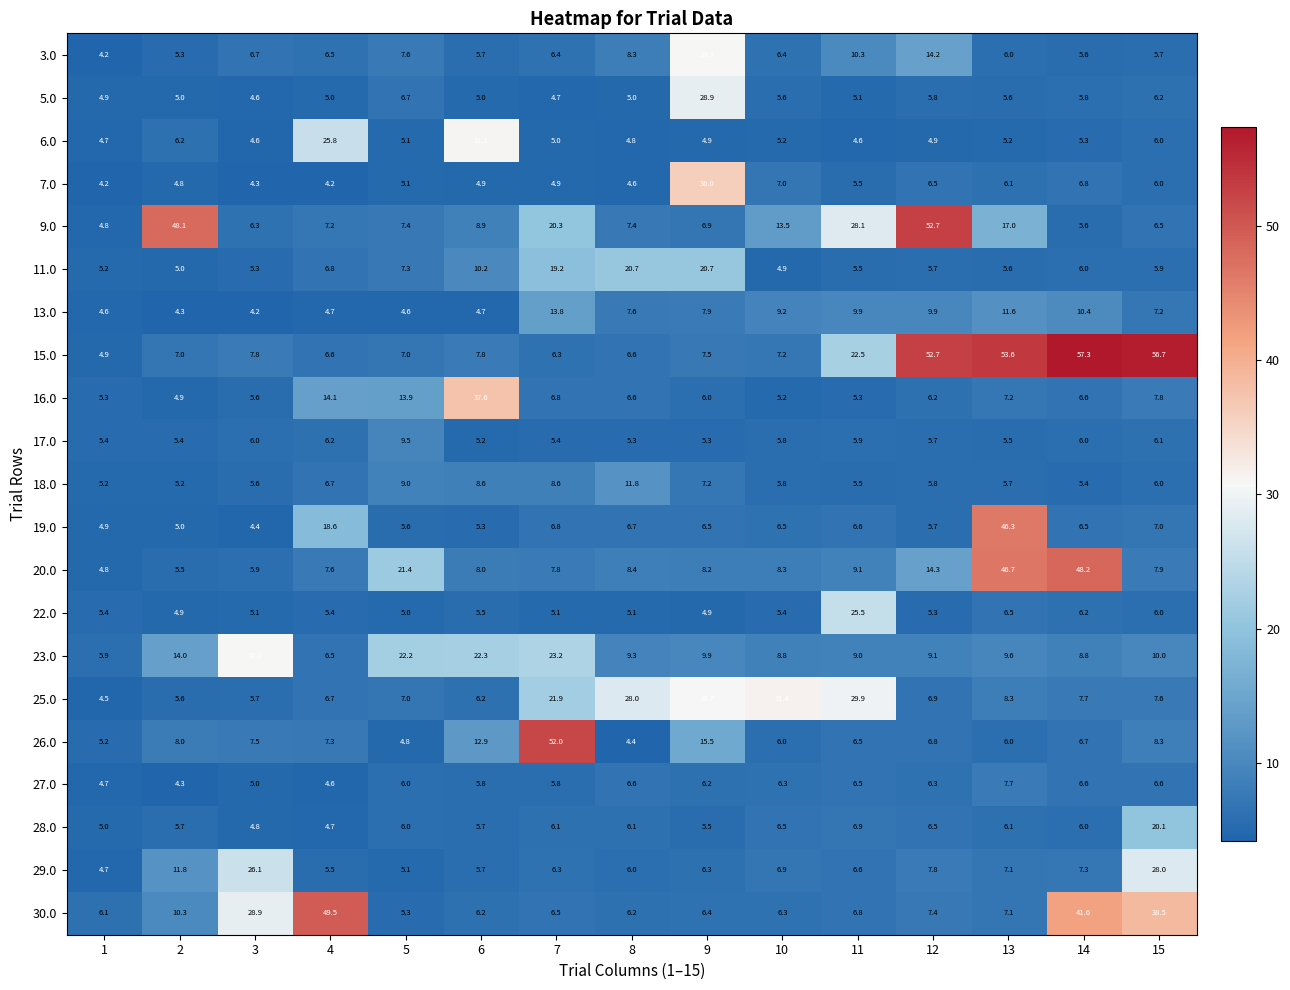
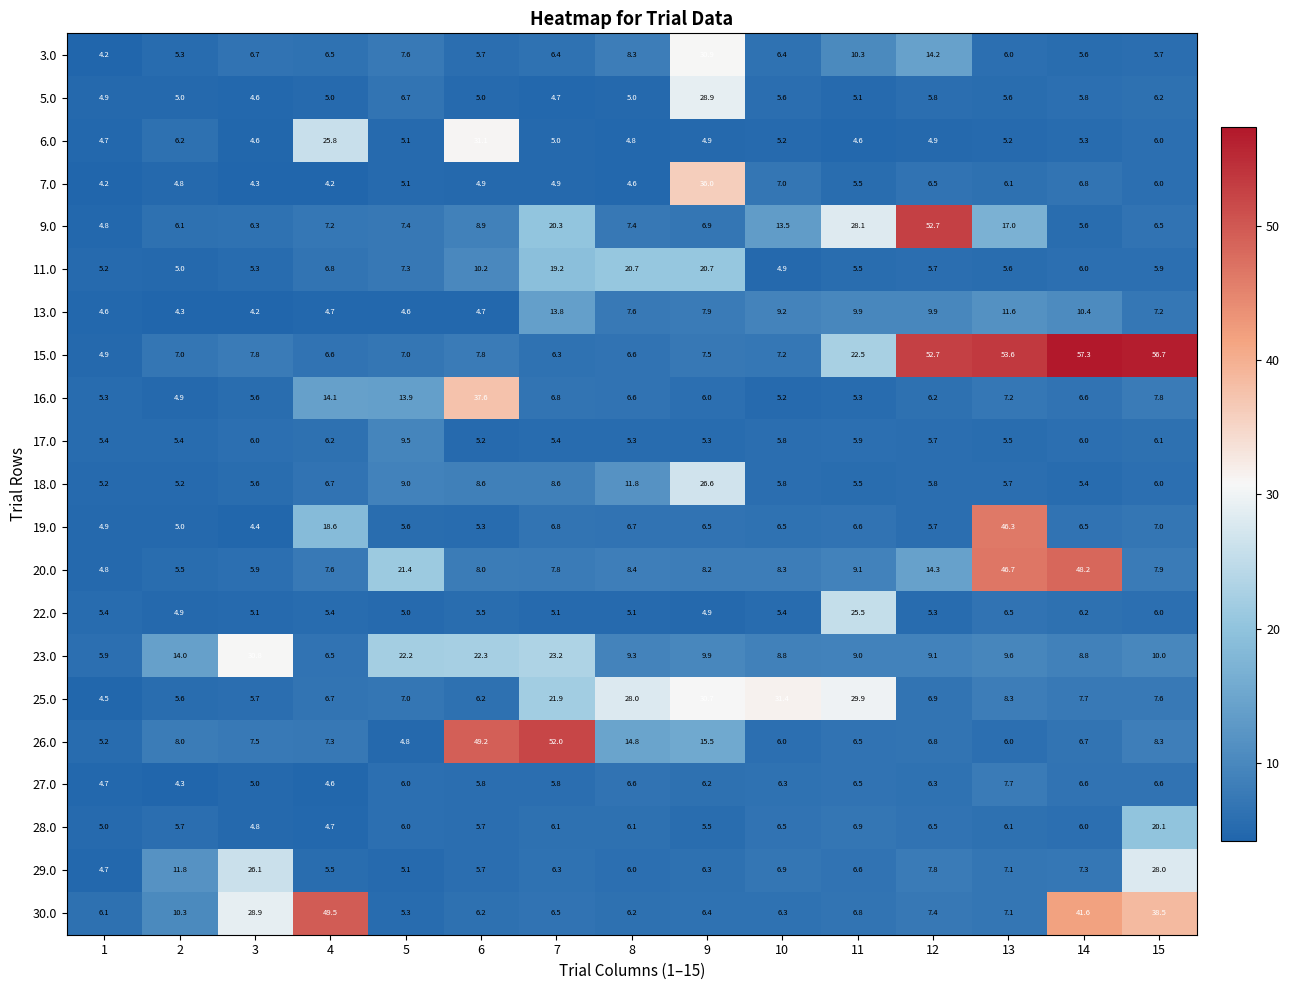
9.0, 2: 48.1 -> 6.1
18.0, 9: 7.2 -> 26.6
26.0, 6: 12.9 -> 49.2
26.0, 8: 4.4 -> 14.8
